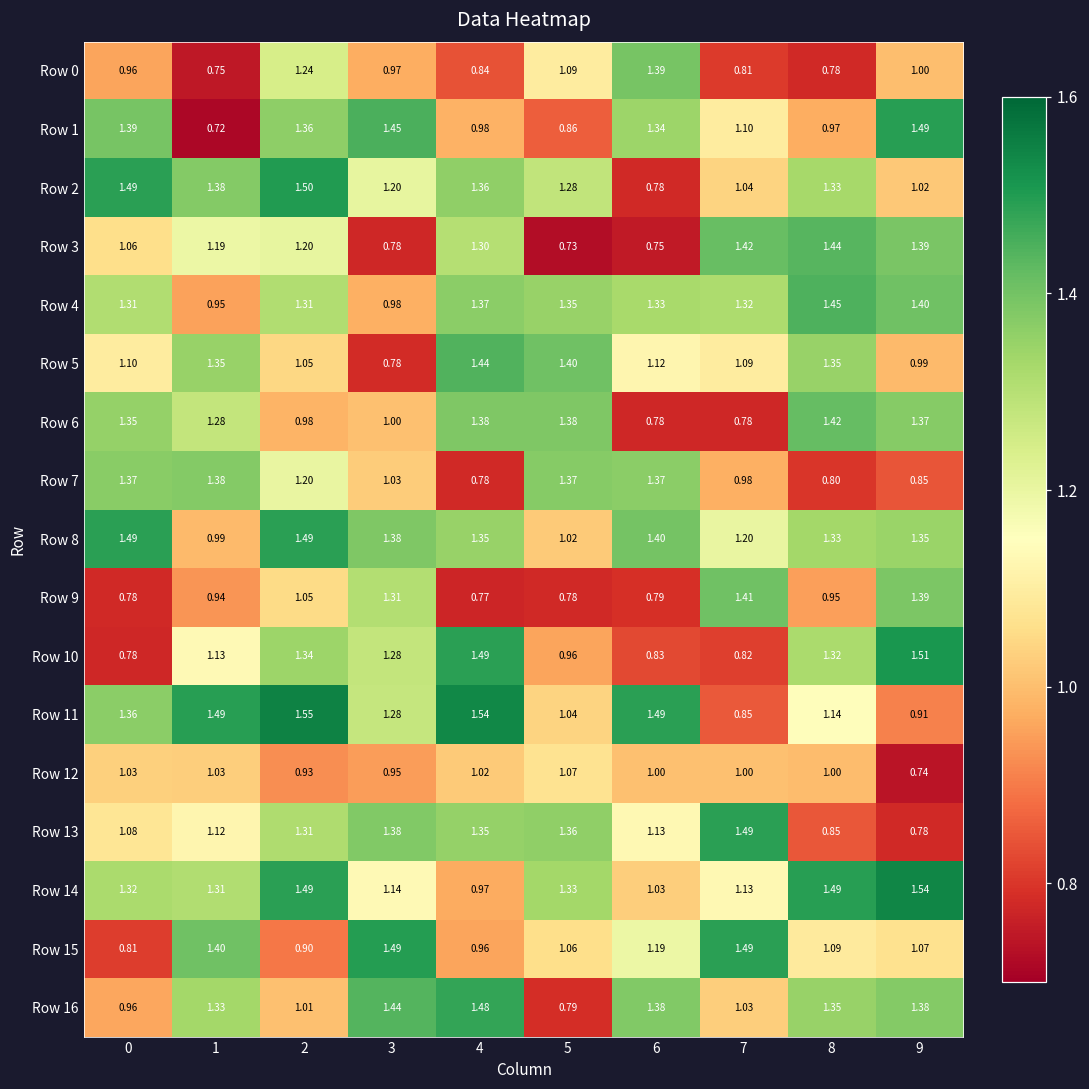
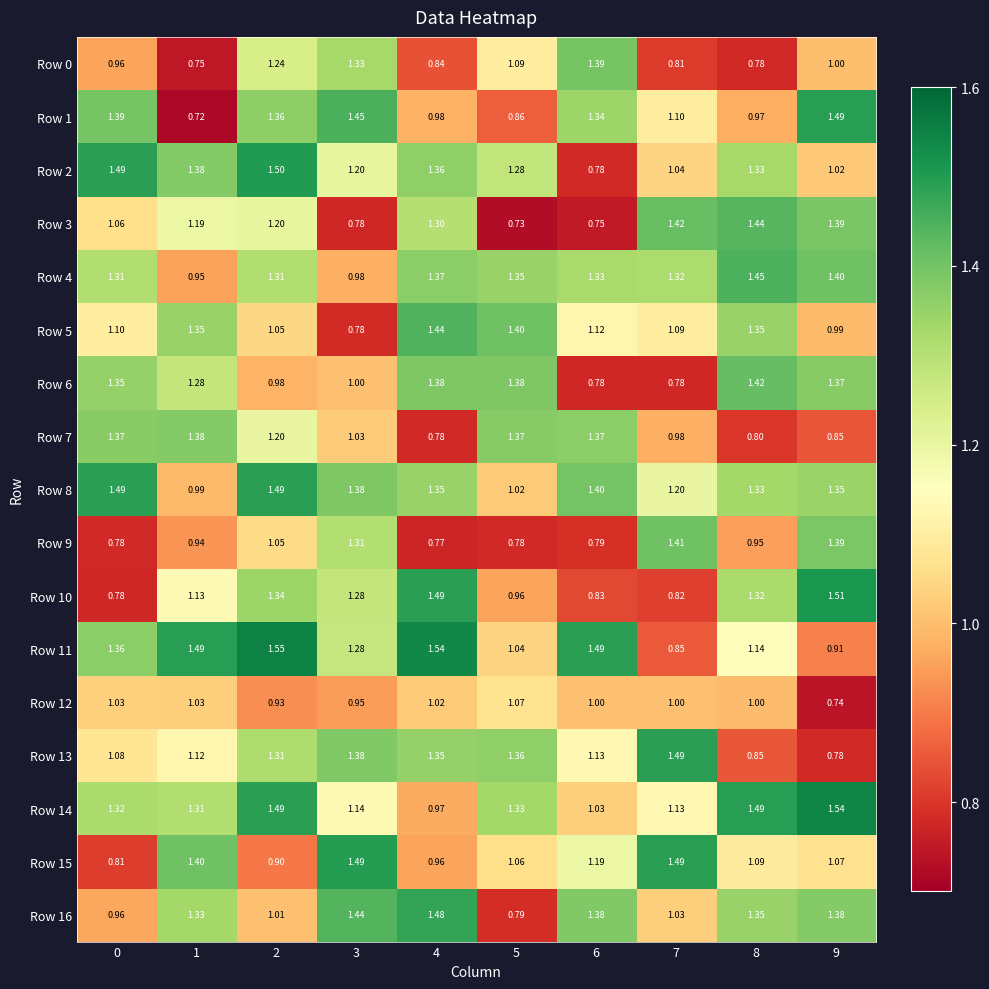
Row 0, 3: 0.97 -> 1.33
